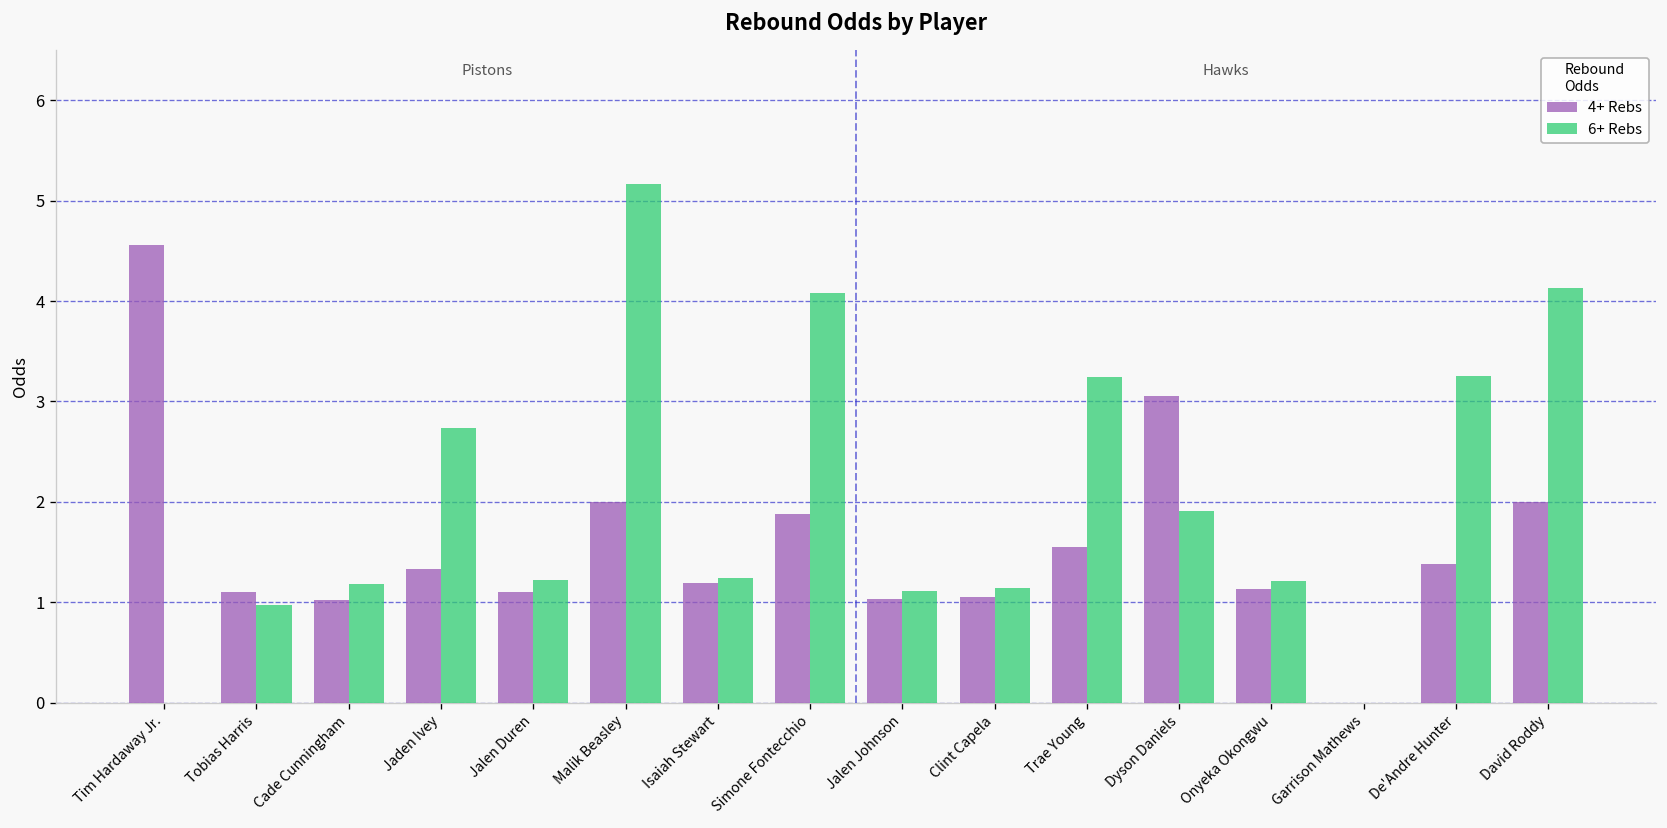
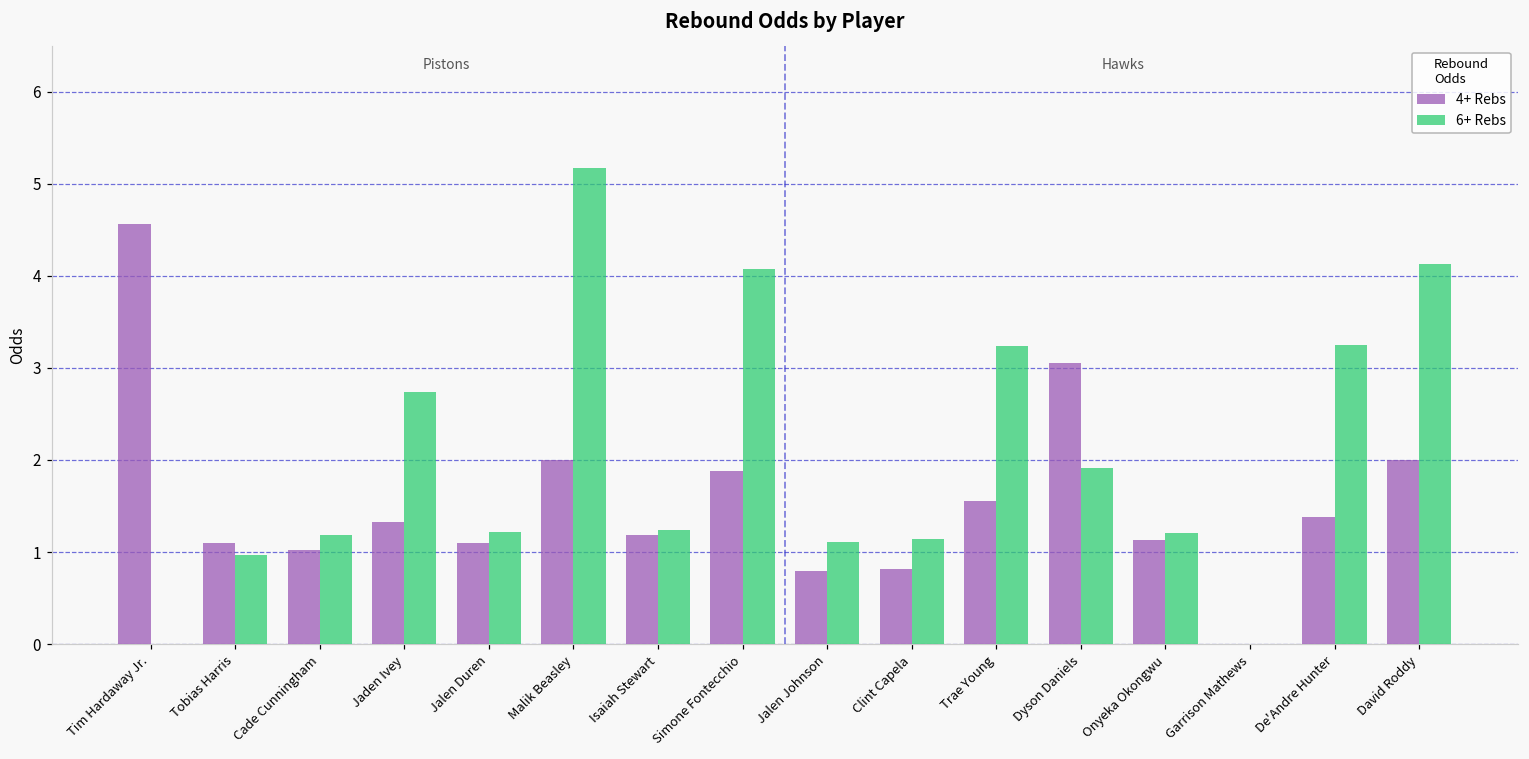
4+ Rebs, Jalen Johnson: 1.0 -> 0.8
4+ Rebs, Clint Capela: 1.1 -> 0.8
